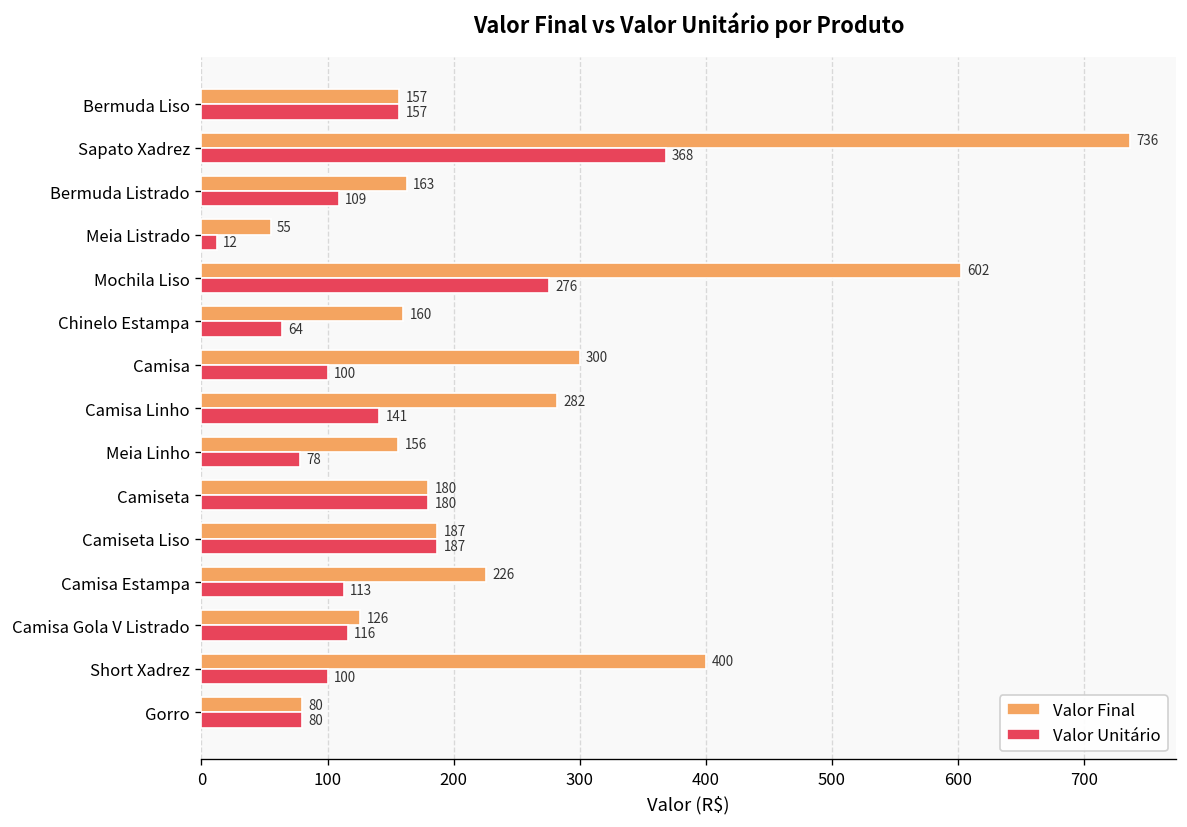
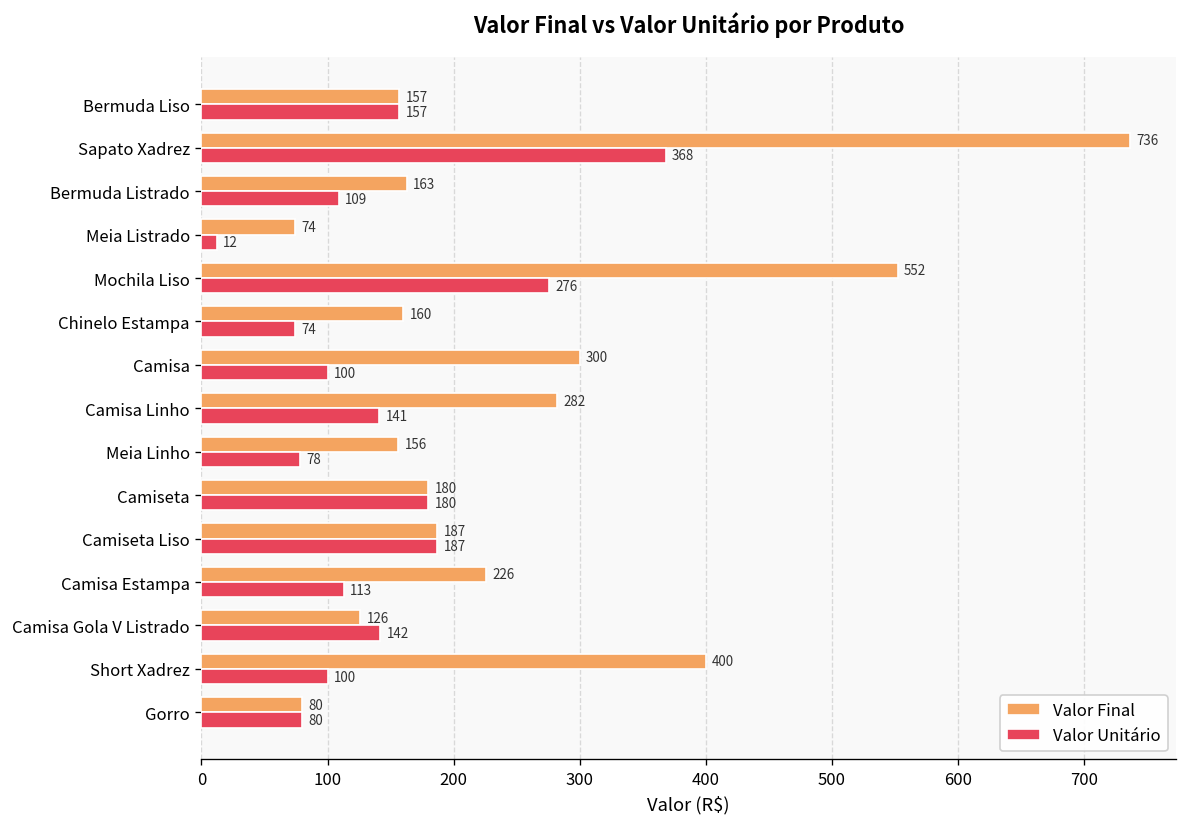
Valor Final, Meia Listrado: 55 -> 74
Valor Final, Mochila Liso: 602 -> 552
Valor Unitário, Chinelo Estampa: 64 -> 74
Valor Unitário, Camisa Gola V Listrado: 116 -> 142
